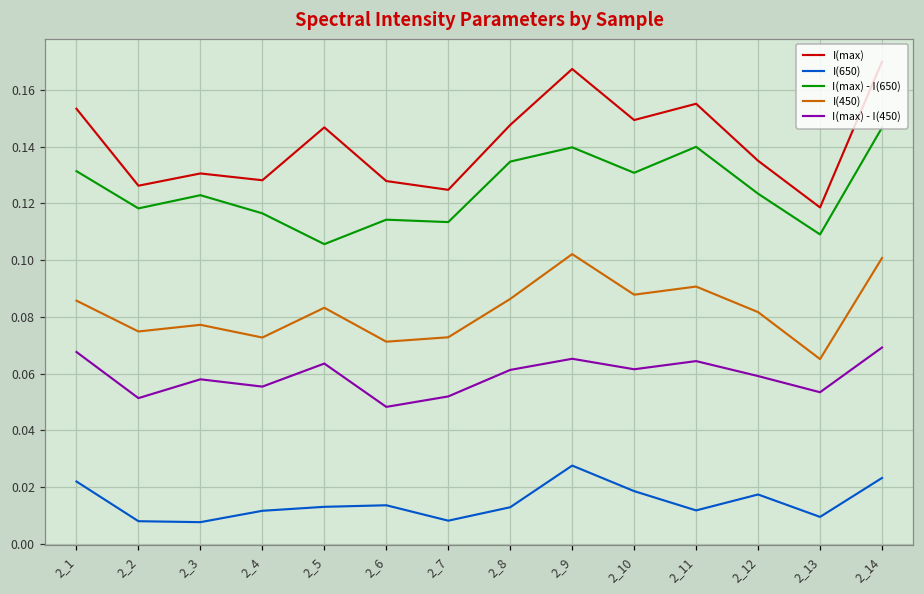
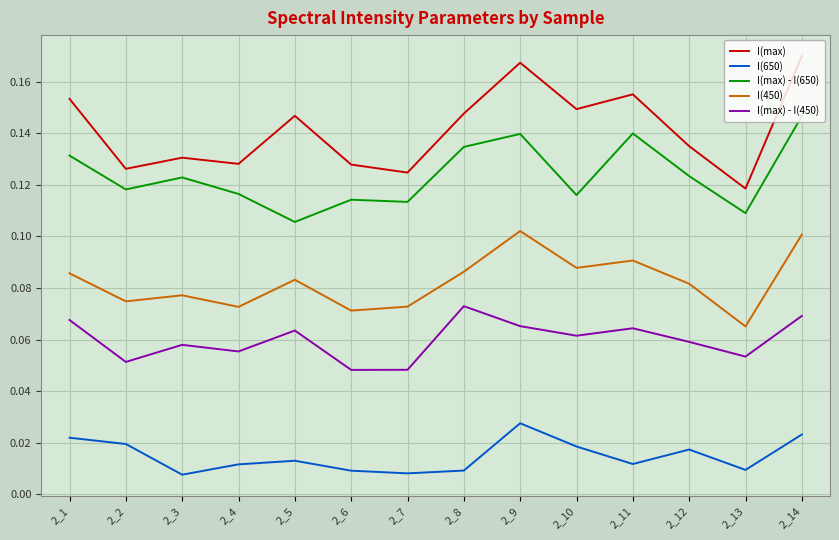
I(650), 2_2: 0.008 -> 0.020
I(650), 2_6: 0.014 -> 0.009
I(max) - I(450), 2_7: 0.052 -> 0.048
I(650), 2_8: 0.013 -> 0.009
I(max) - I(450), 2_8: 0.061 -> 0.073
I(max) - I(650), 2_10: 0.131 -> 0.116
